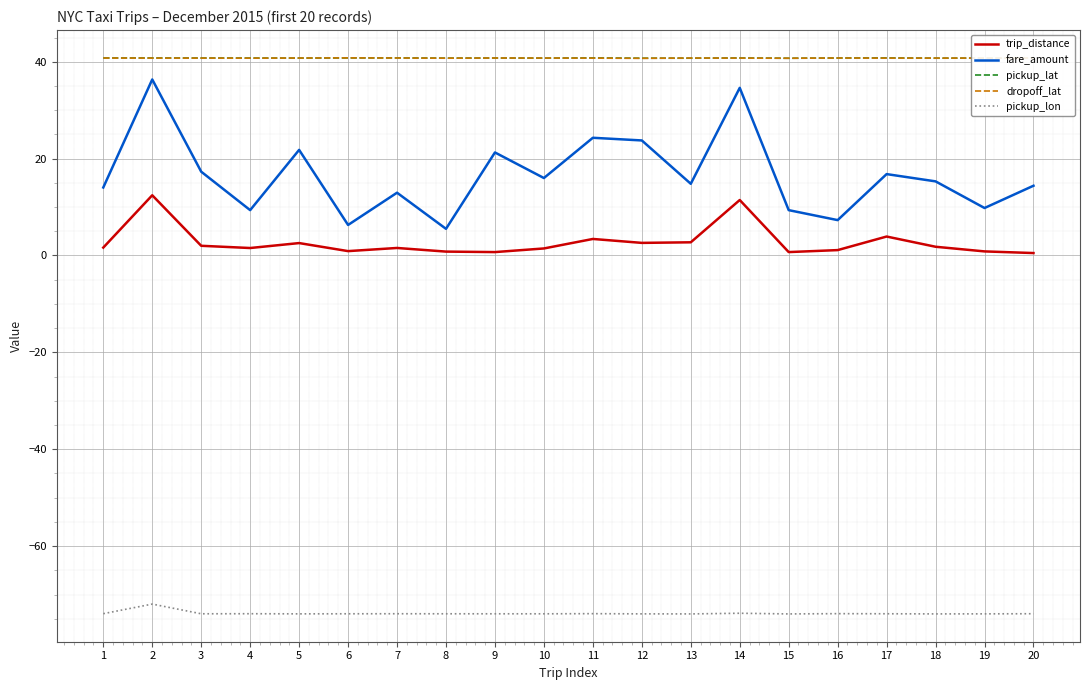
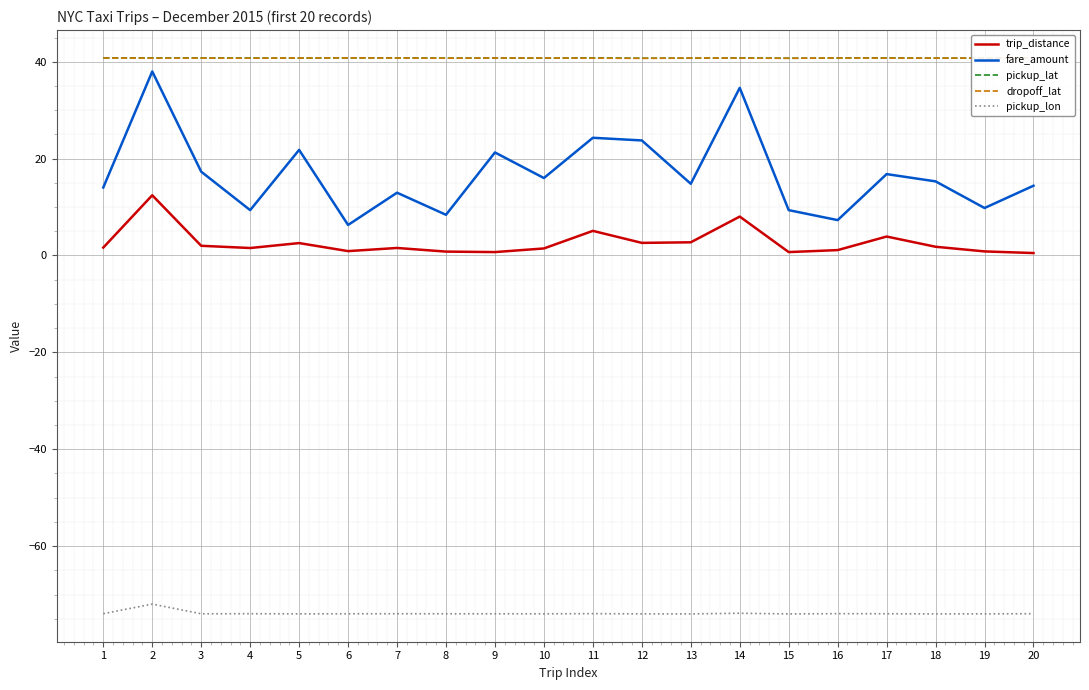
fare_amount, 2: 36 -> 38
fare_amount, 8: 6 -> 8
trip_distance, 11: 3 -> 5
trip_distance, 14: 11 -> 8
